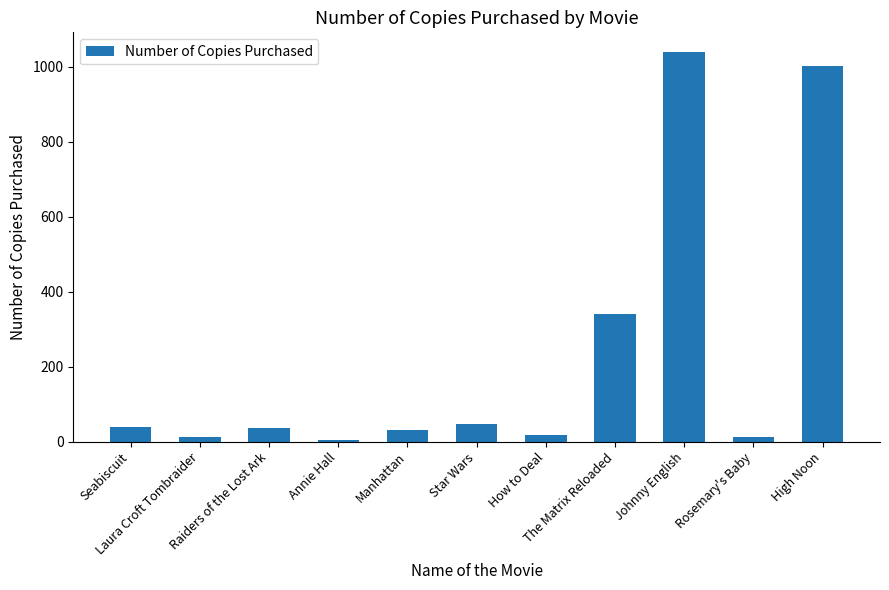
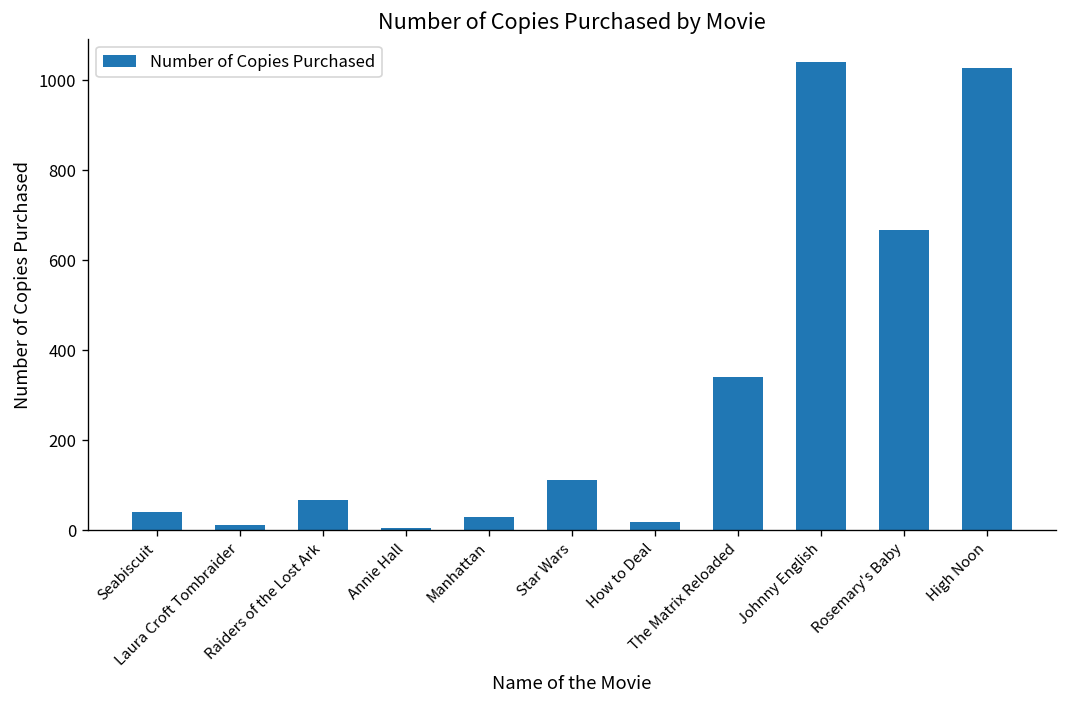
Raiders of the Lost Ark: 40 -> 70
Star Wars: 50 -> 110
Rosemary's Baby: 10 -> 670
High Noon: 1000 -> 1030
